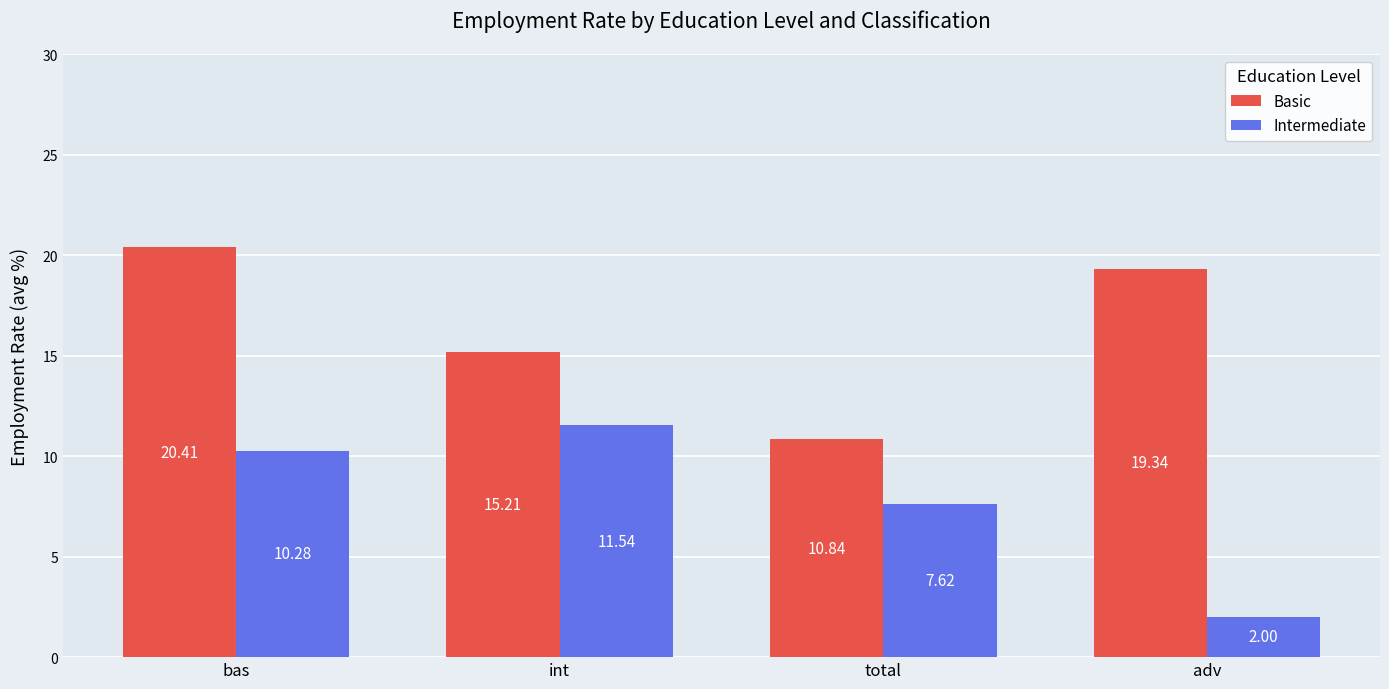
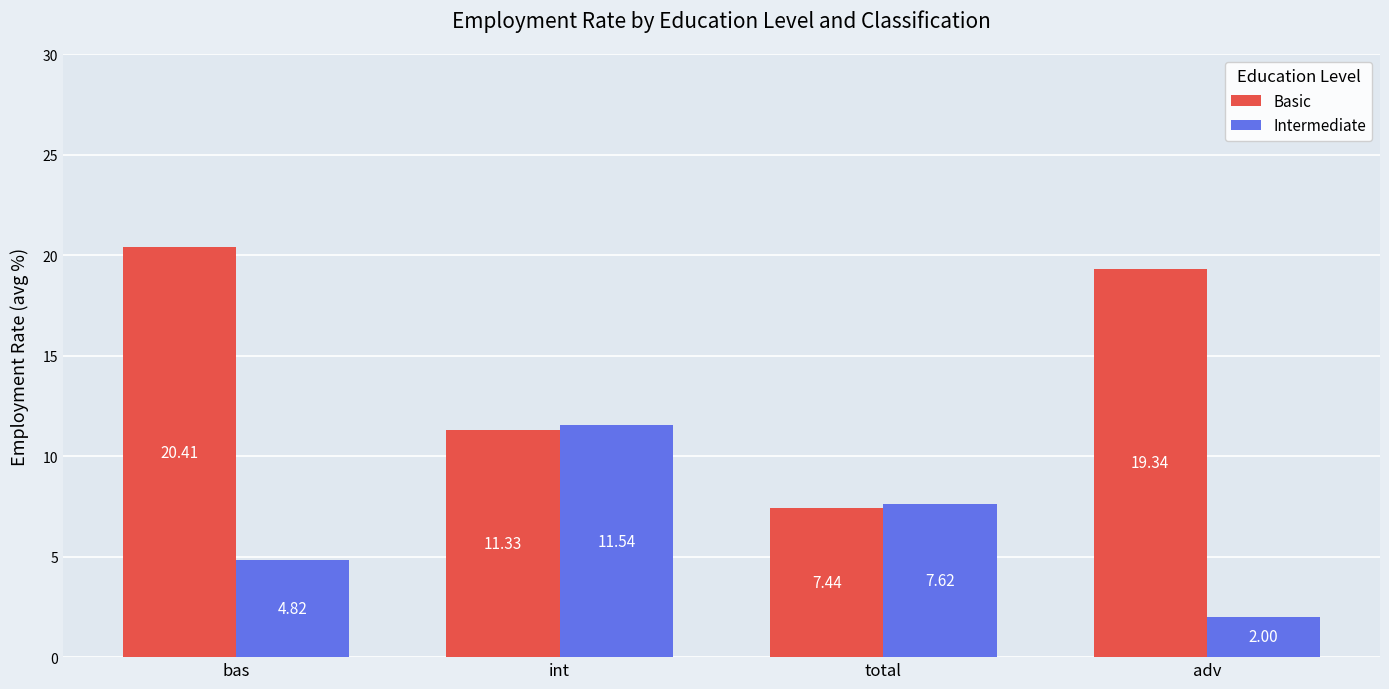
Intermediate, bas: 10.28 -> 4.82
Basic, int: 15.21 -> 11.33
Basic, total: 10.84 -> 7.44
